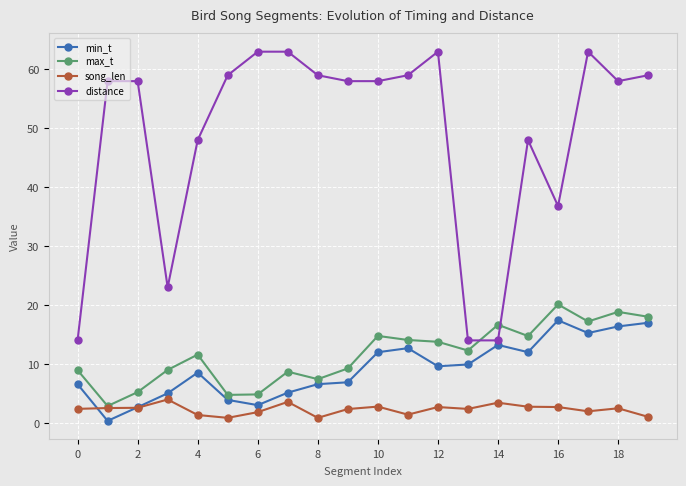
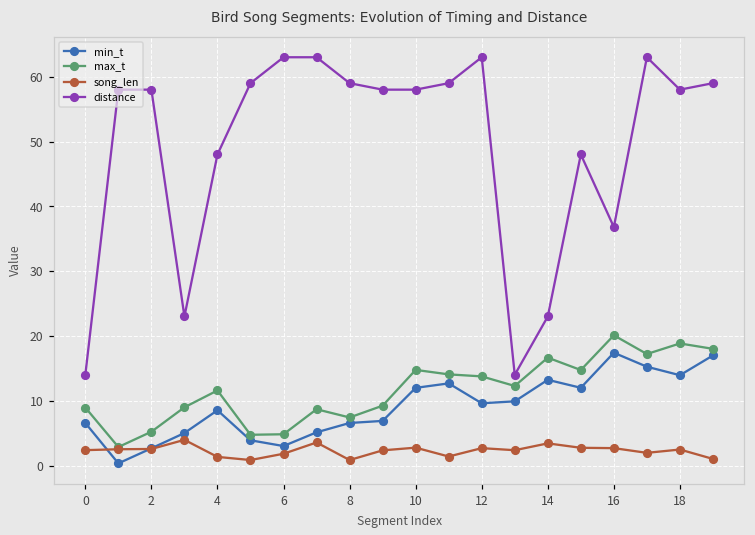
distance, 14: 14 -> 23
min_t, 18: 16 -> 14
